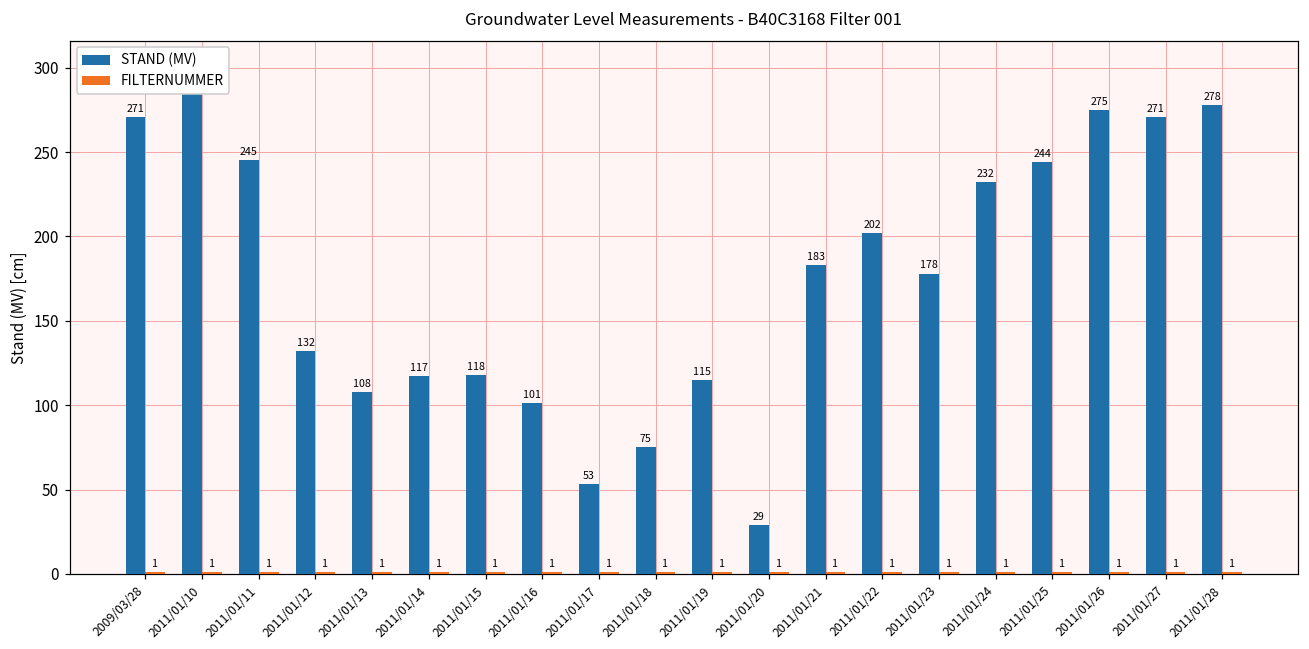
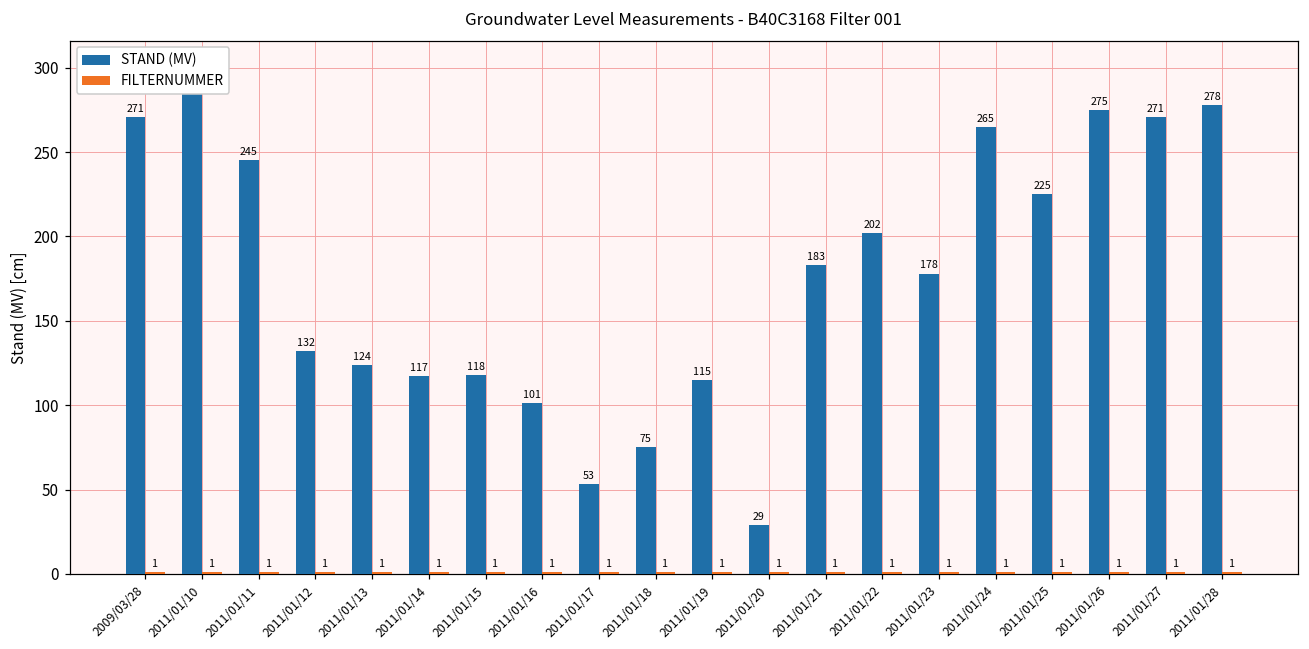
STAND (MV), 2011/01/13: 108 -> 124
STAND (MV), 2011/01/24: 232 -> 265
STAND (MV), 2011/01/25: 244 -> 225
